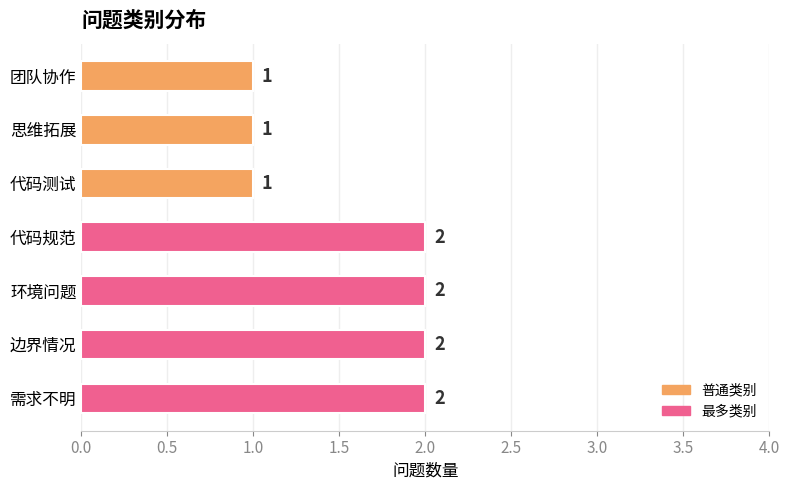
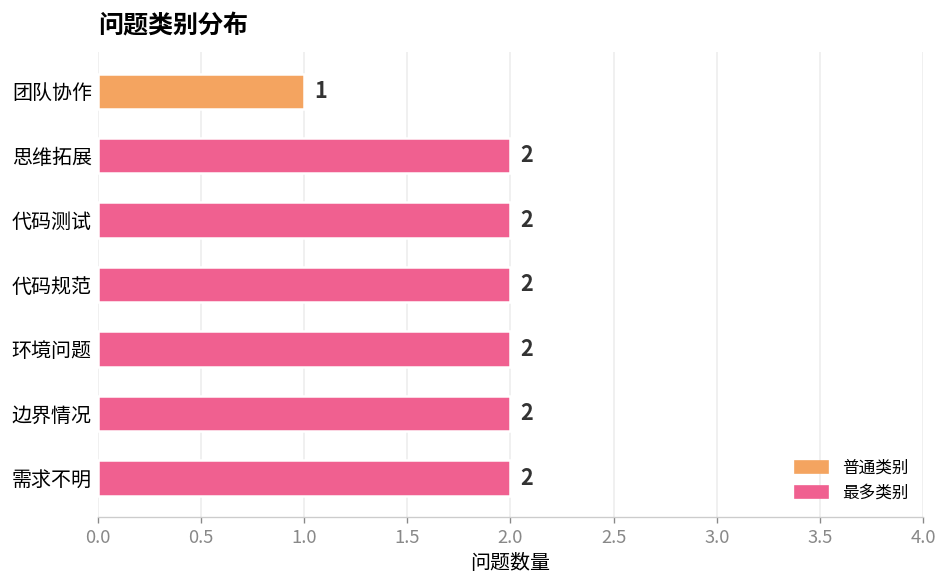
思维拓展: 1 -> 2
代码测试: 1 -> 2
